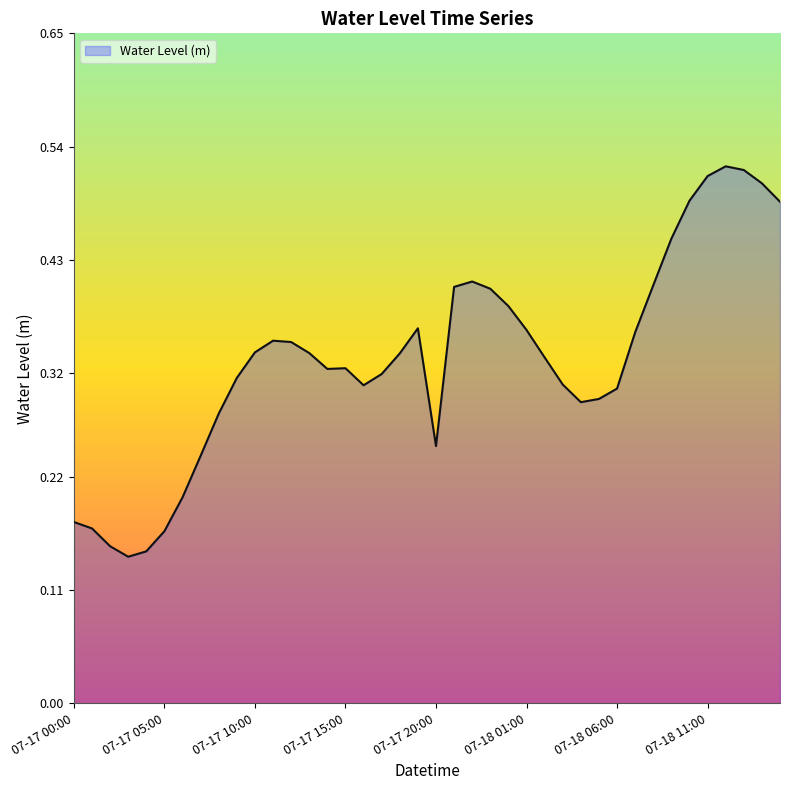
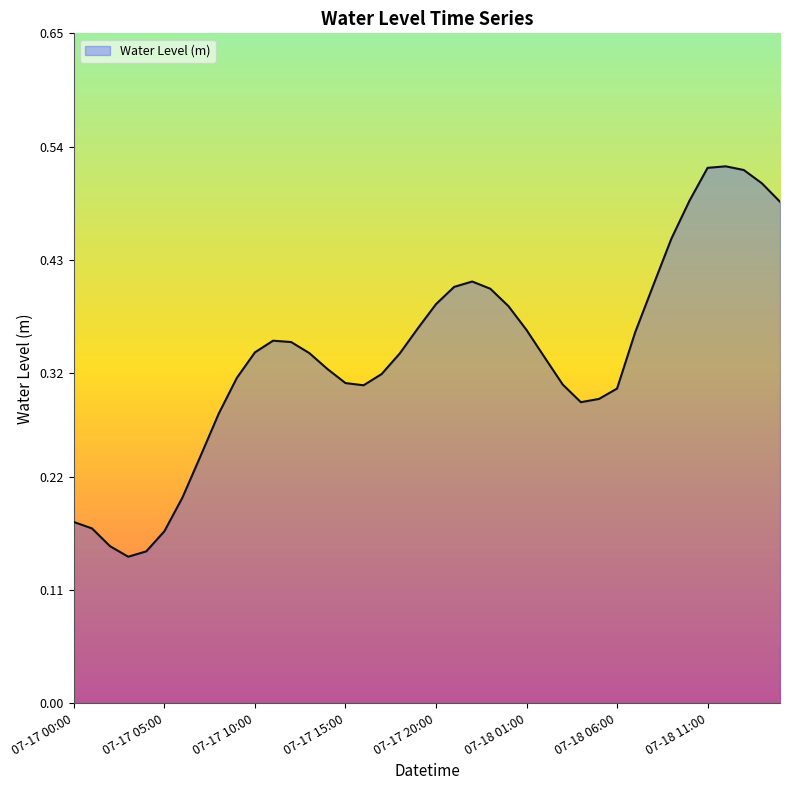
07-17 15:00: 0.325 -> 0.311
07-17 20:00: 0.250 -> 0.387
07-18 11:00: 0.511 -> 0.519
